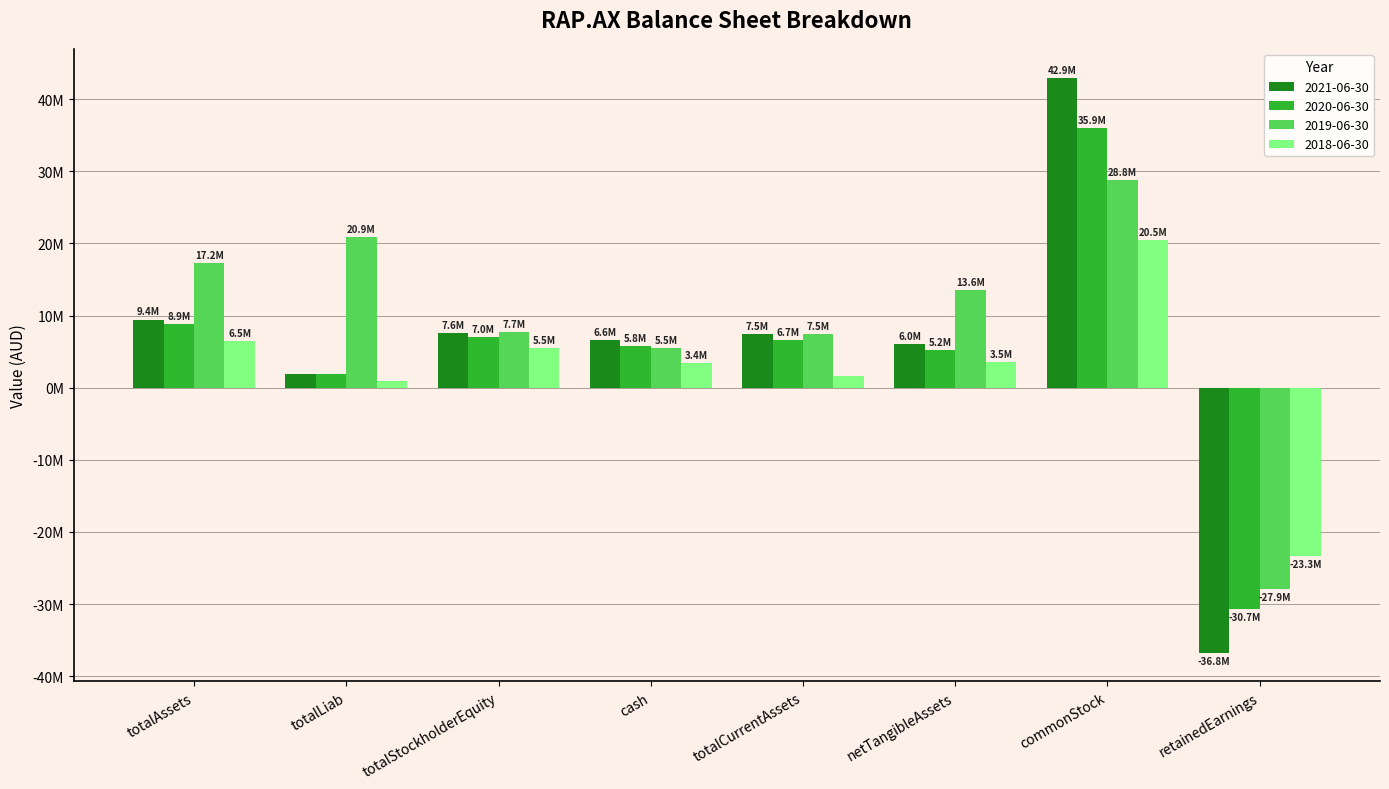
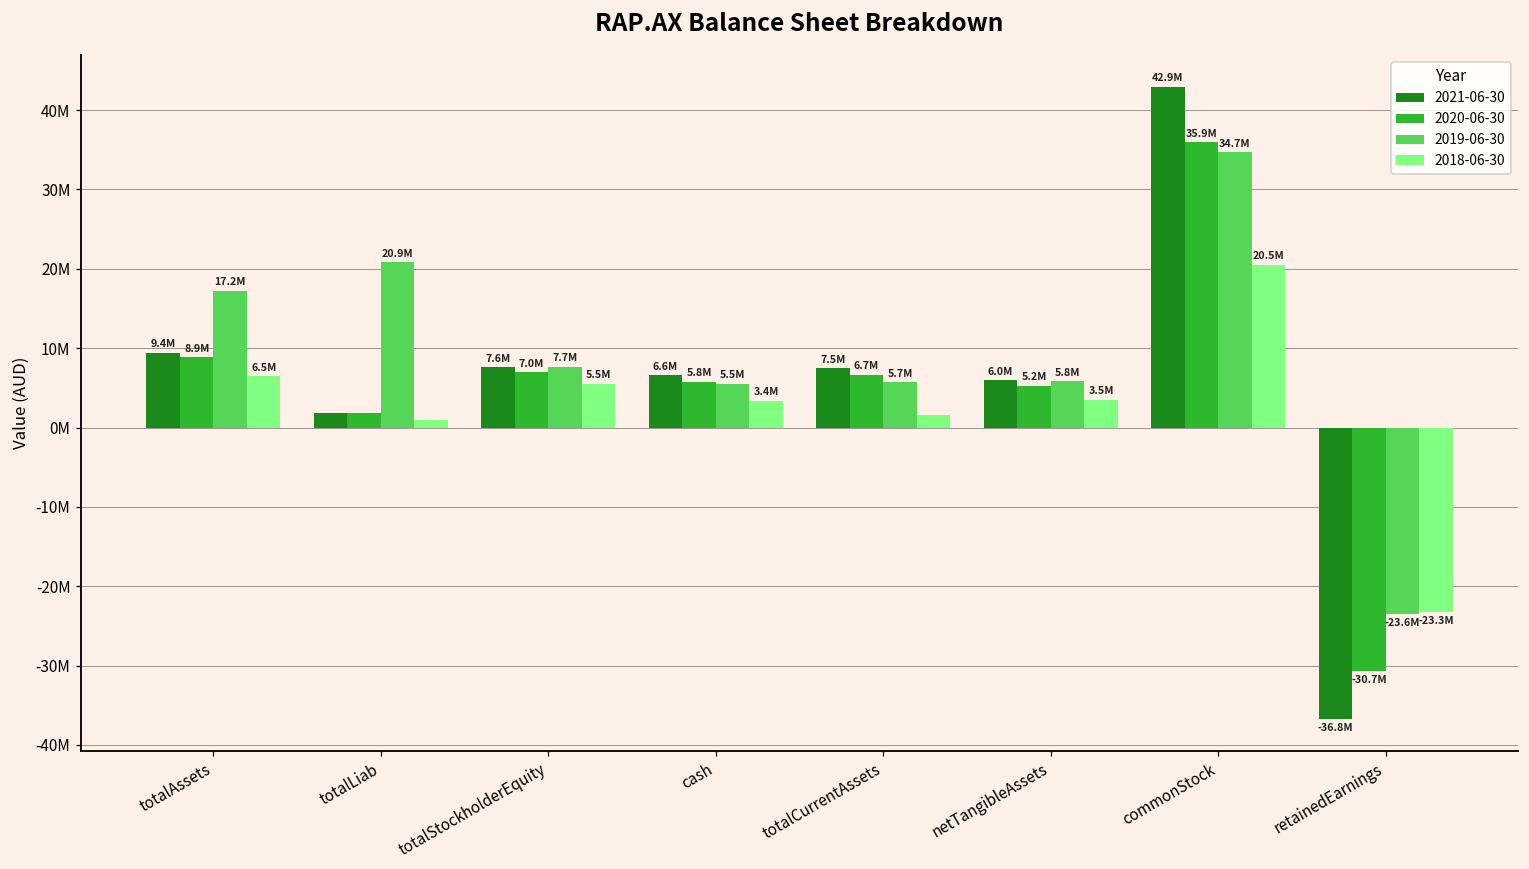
2019-06-30, totalCurrentAssets: 7.5M -> 5.7M
2019-06-30, netTangibleAssets: 13.6M -> 5.8M
2019-06-30, commonStock: 28.8M -> 34.7M
2019-06-30, retainedEarnings: -27.9M -> -23.6M
